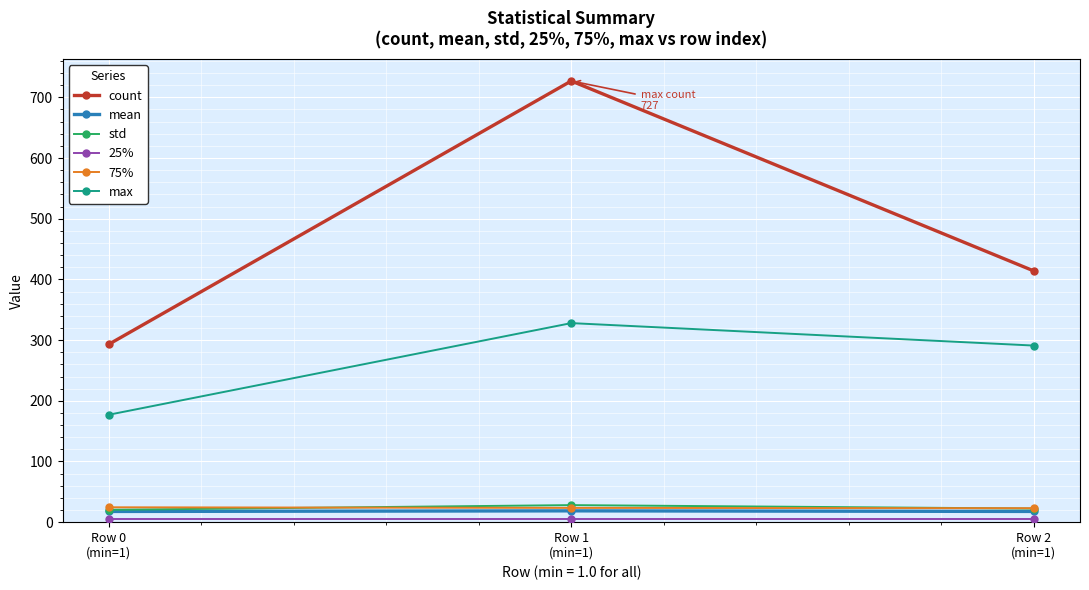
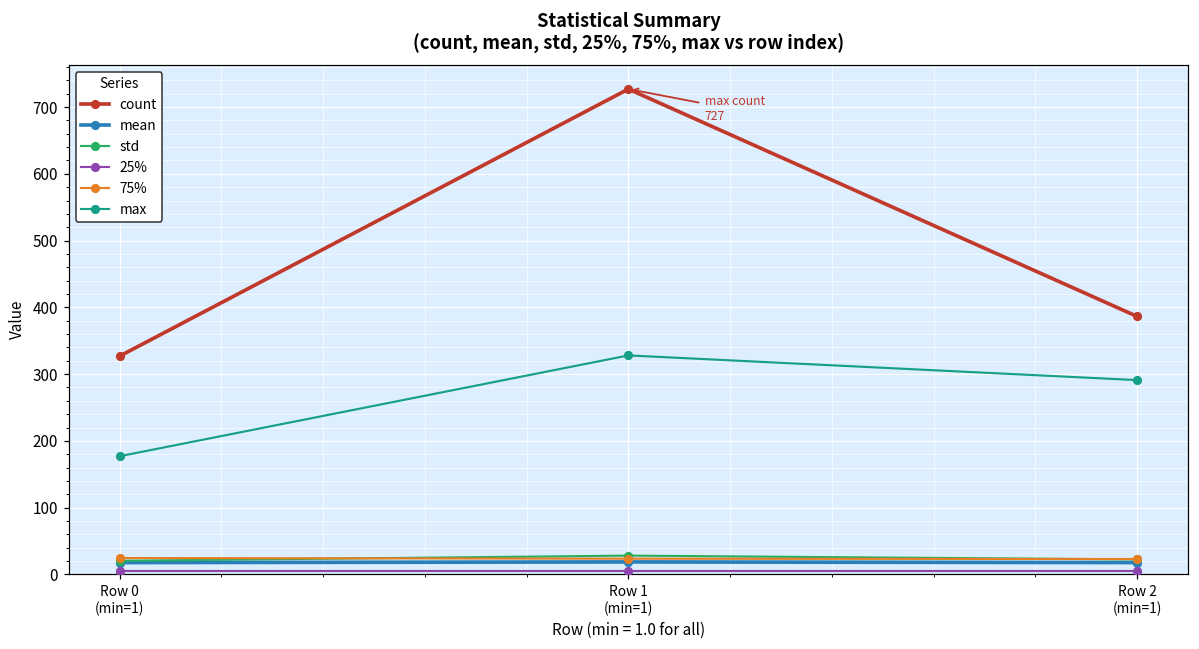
count, Row 0 (min=1): 290 -> 330
count, Row 2 (min=1): 410 -> 390
